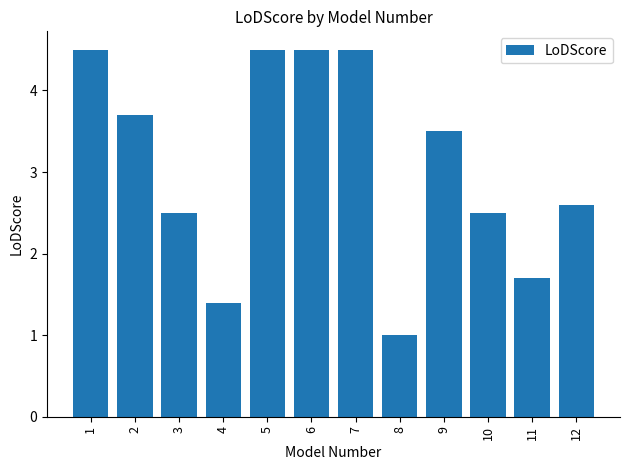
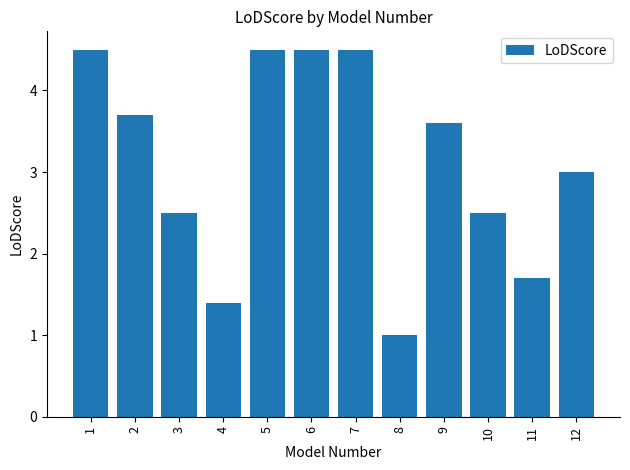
9: 3.5 -> 3.6
12: 2.6 -> 3.0
